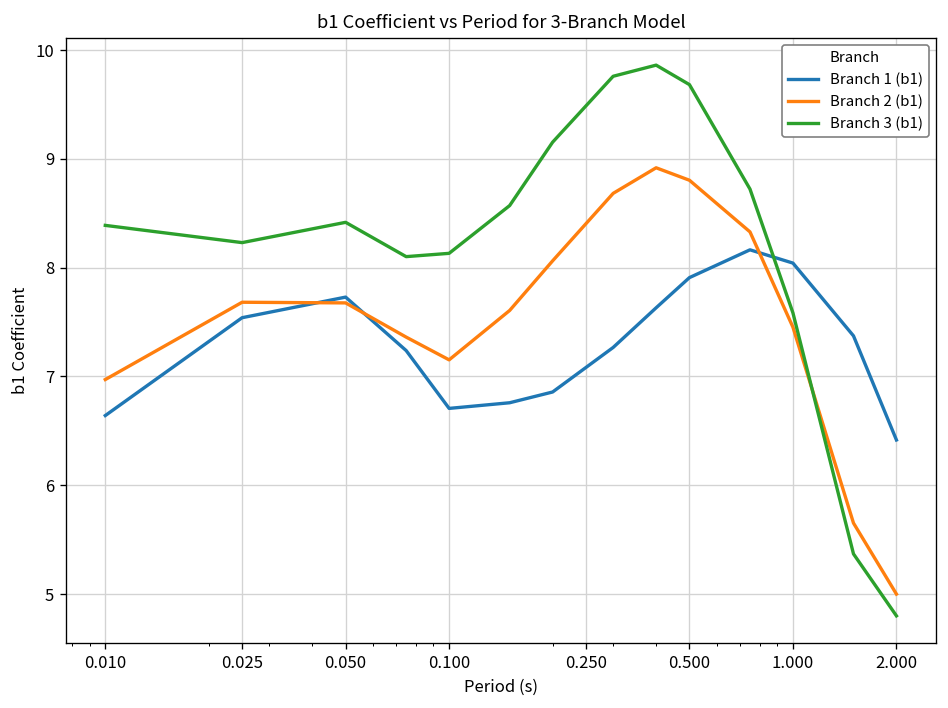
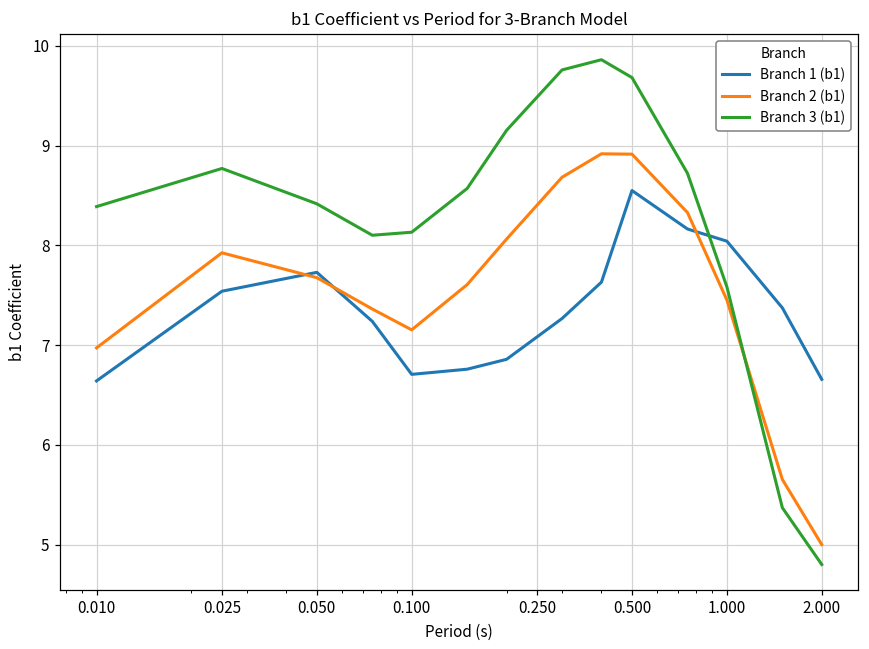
Branch 2 (b1), 0.025: 7.7 -> 7.9
Branch 3 (b1), 0.025: 8.2 -> 8.8
Branch 1 (b1), 0.500: 7.9 -> 8.5
Branch 2 (b1), 0.500: 8.8 -> 8.9
Branch 1 (b1), 2.000: 6.4 -> 6.7
